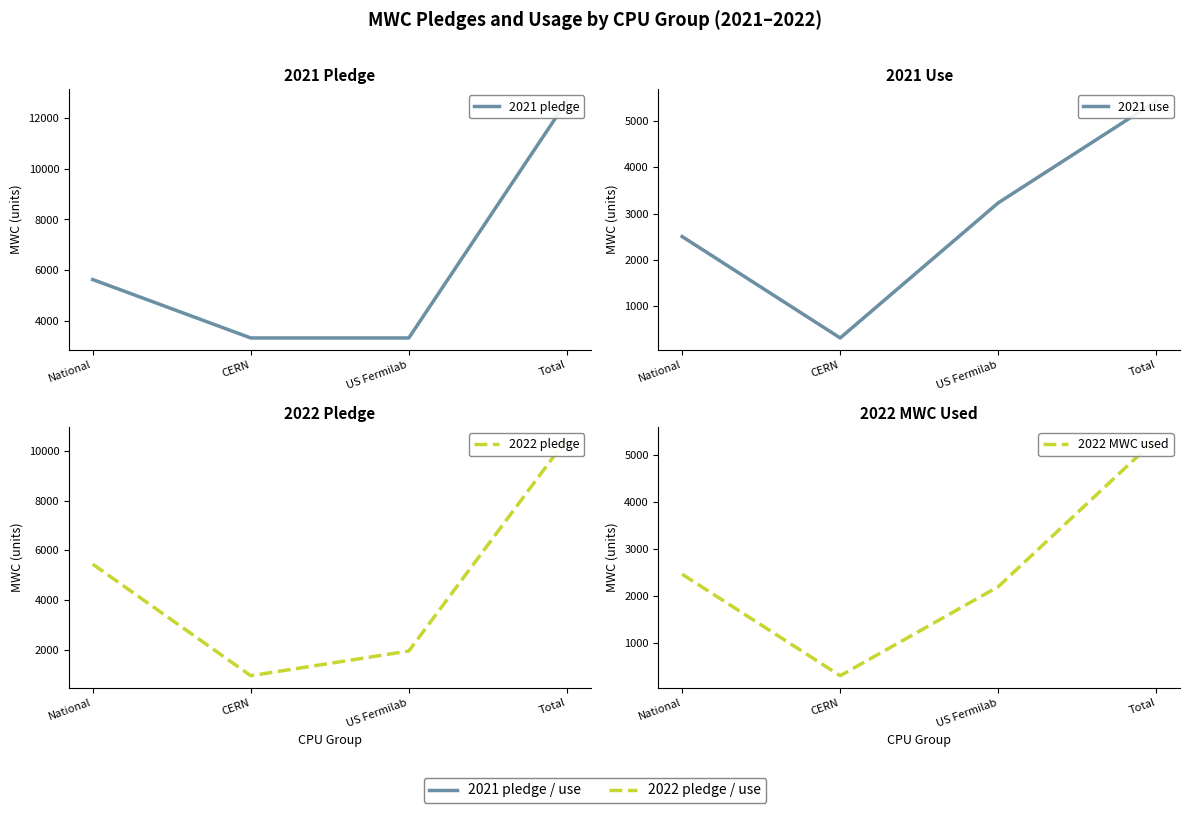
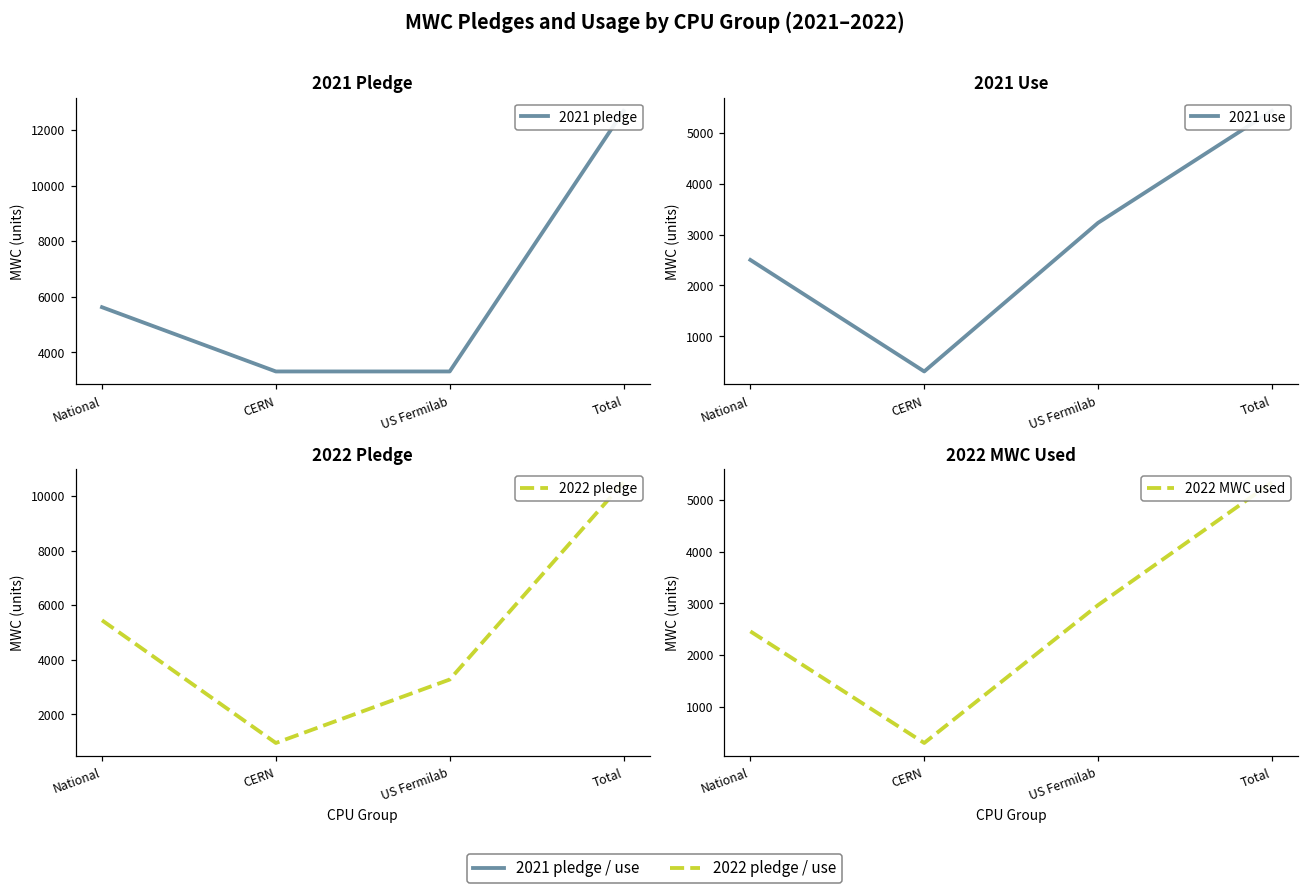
2022 Pledge, US Fermilab: 1900 -> 3300
2022 MWC Used, US Fermilab: 2200 -> 3000
